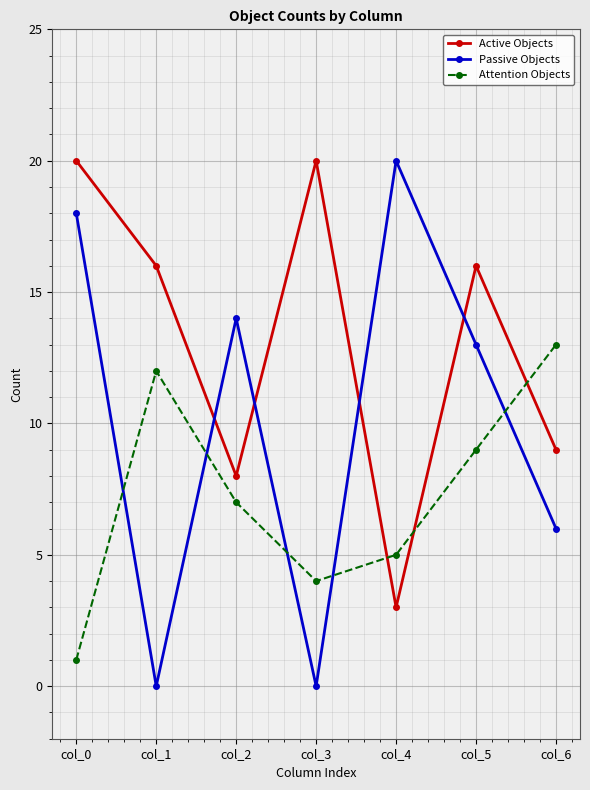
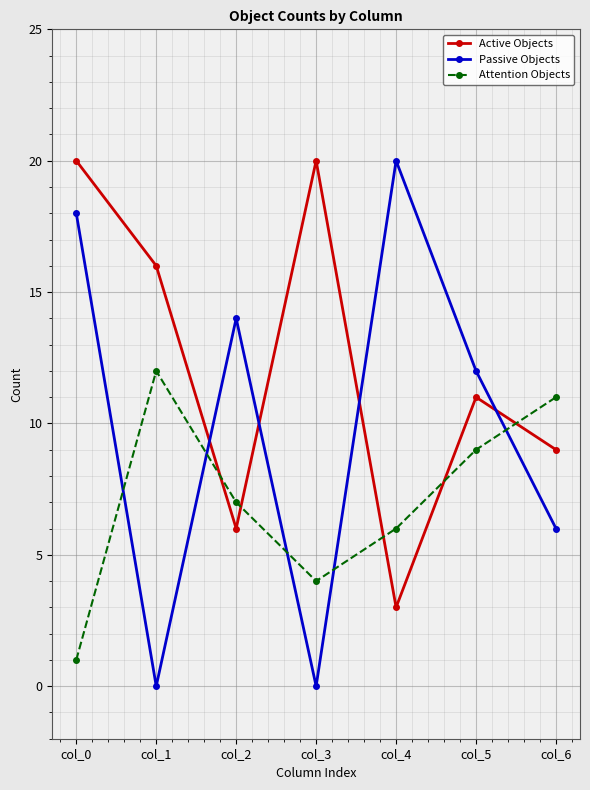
Active Objects, col_2: 8 -> 6
Attention Objects, col_4: 5 -> 6
Active Objects, col_5: 16 -> 11
Passive Objects, col_5: 13 -> 12
Attention Objects, col_6: 13 -> 11
